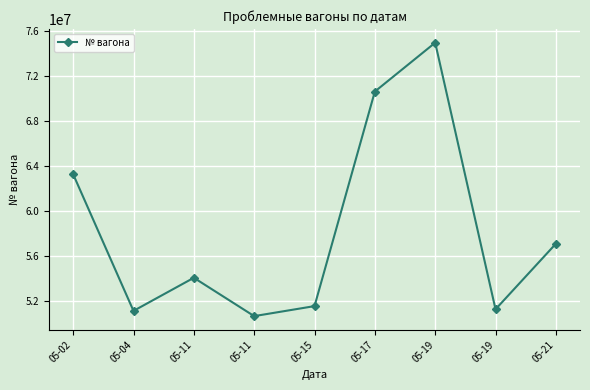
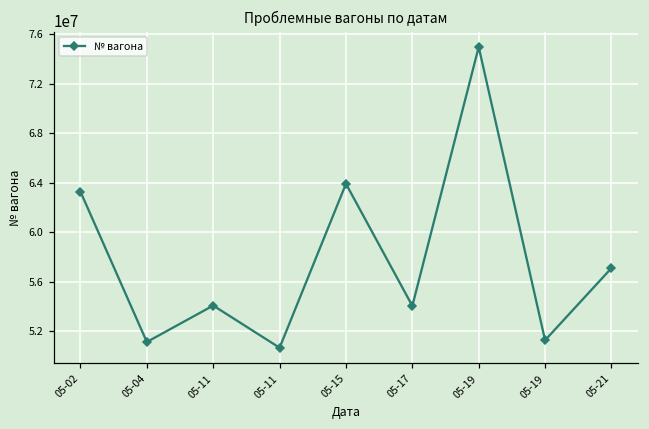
05-15: 51600000 -> 63900000
05-17: 70600000 -> 54100000
